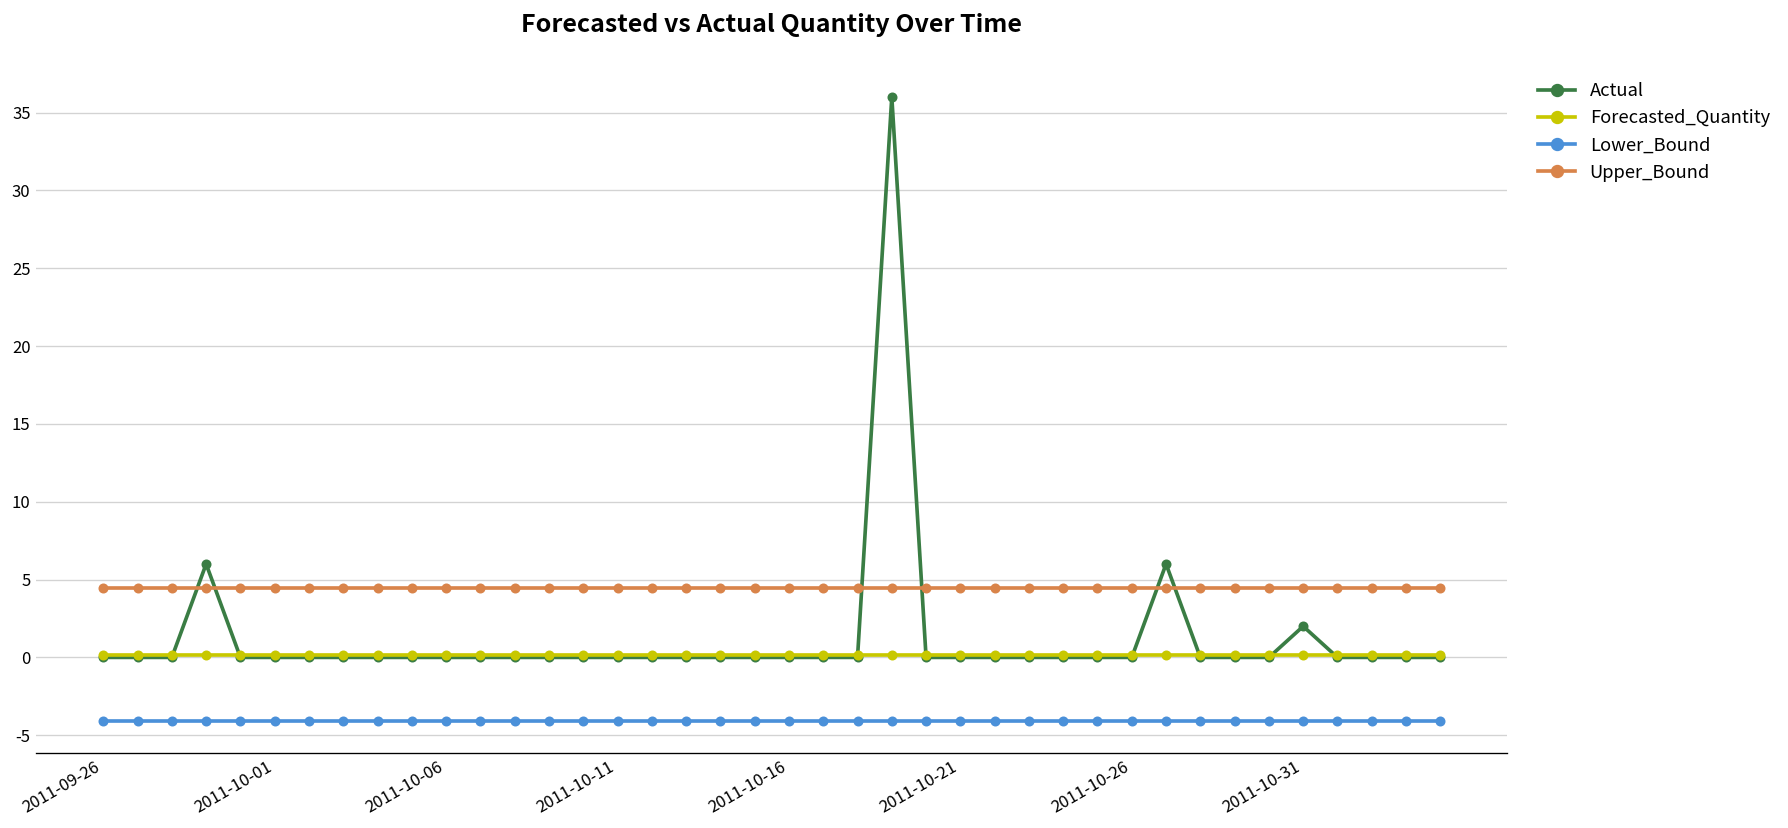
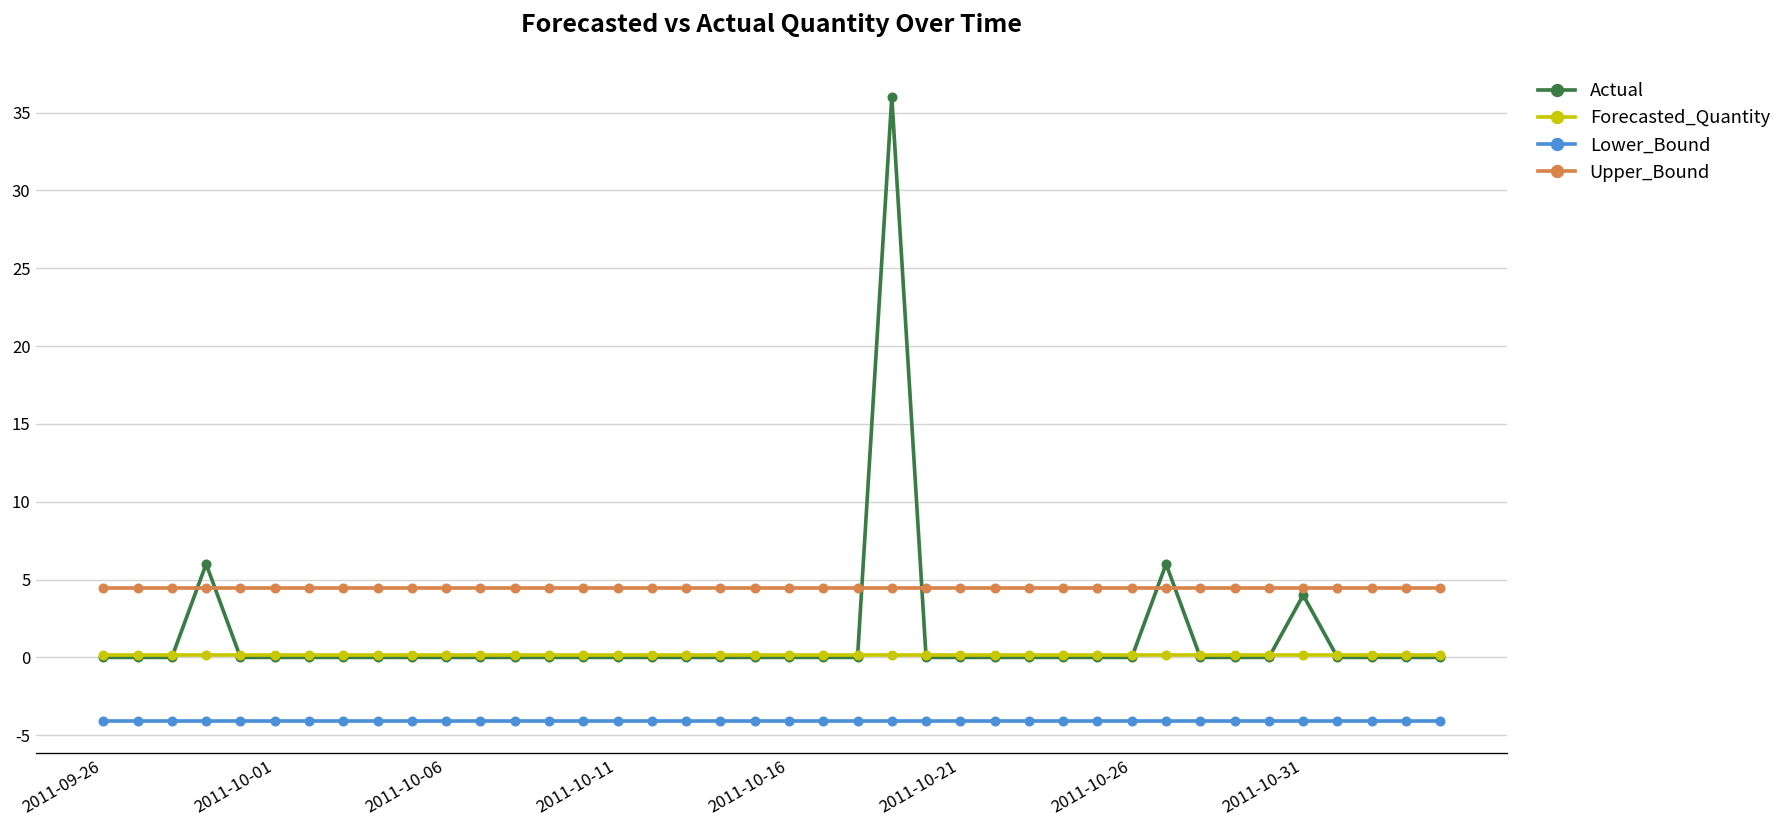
Actual, 2011-10-31: 2 -> 4
